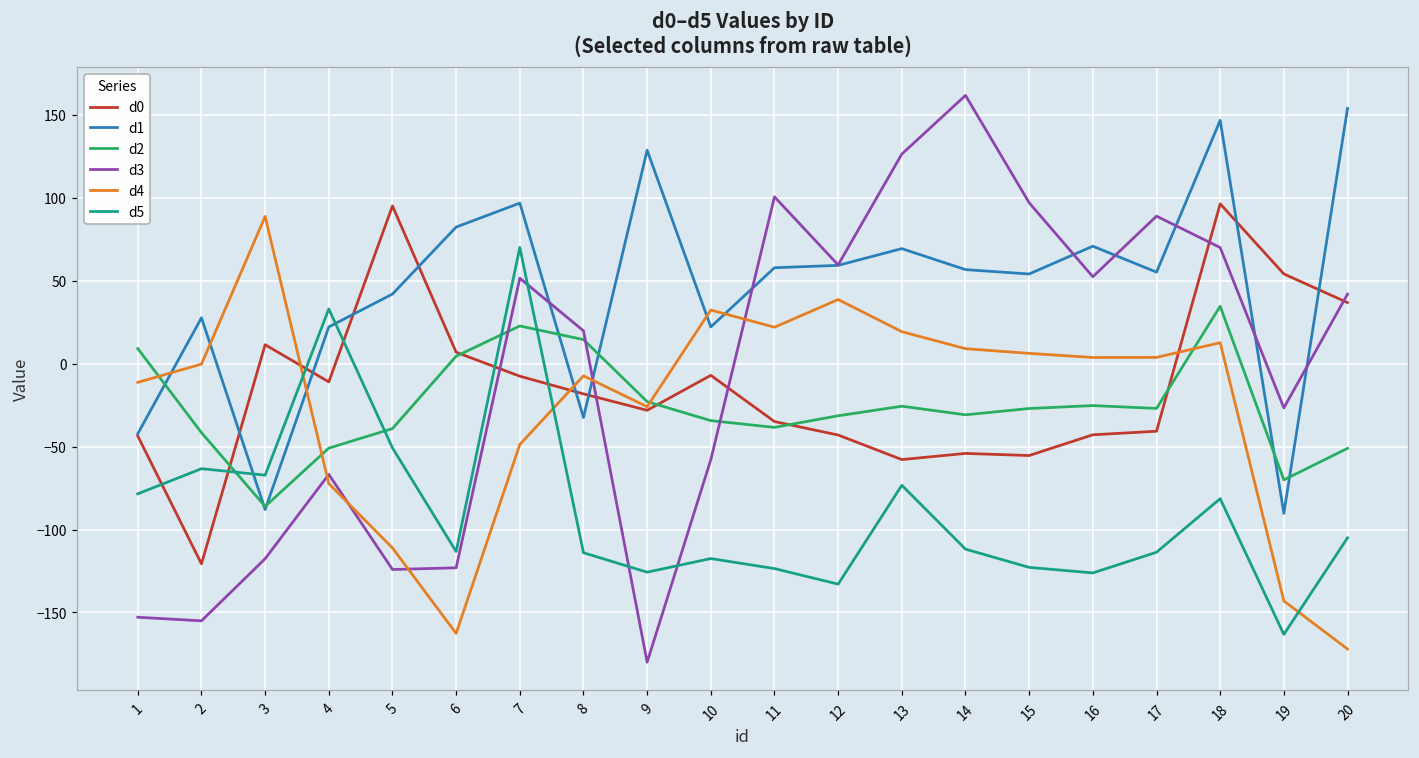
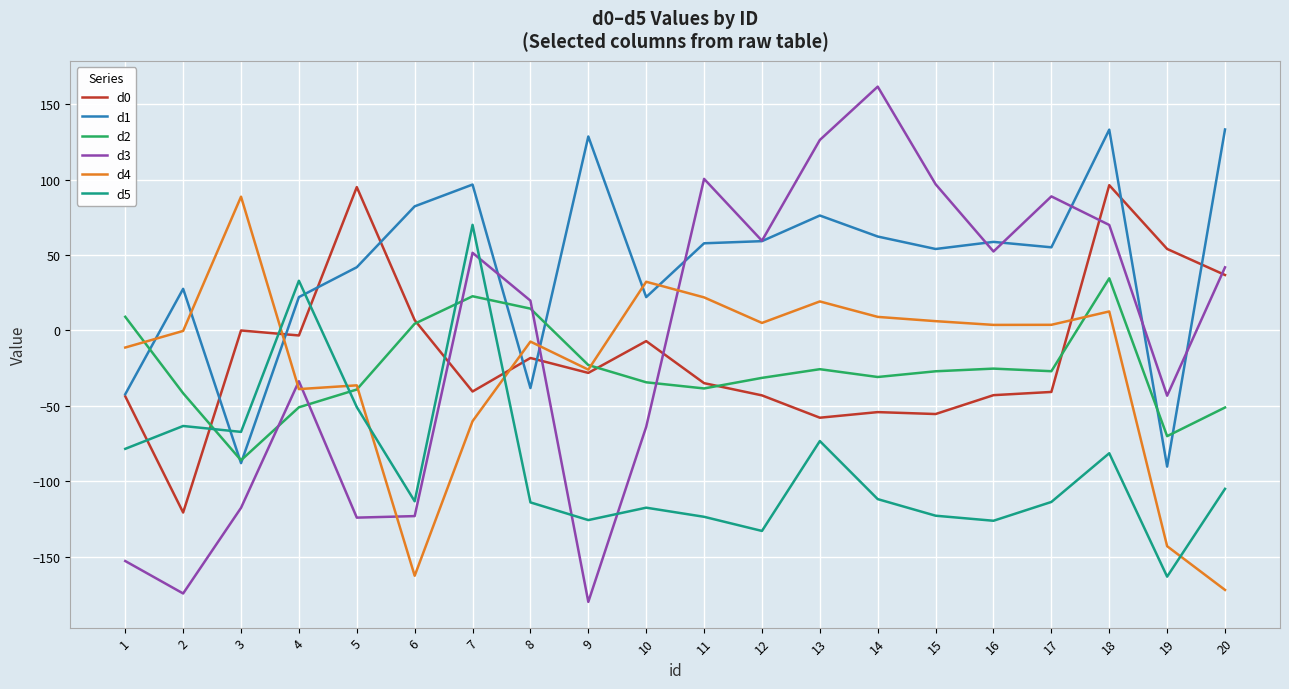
d3, 2: -155 -> -174
d0, 3: 11 -> 0
d0, 4: -11 -> -3
d3, 4: -67 -> -34
d4, 4: -72 -> -39
d4, 5: -111 -> -36
d0, 7: -8 -> -40
d4, 7: -49 -> -60
d1, 8: -32 -> -38
d3, 10: -58 -> -64
d4, 12: 39 -> 5
d1, 13: 69 -> 76
d1, 14: 57 -> 62
d1, 16: 71 -> 59
d1, 18: 147 -> 133
d3, 19: -27 -> -43
d1, 20: 154 -> 133
